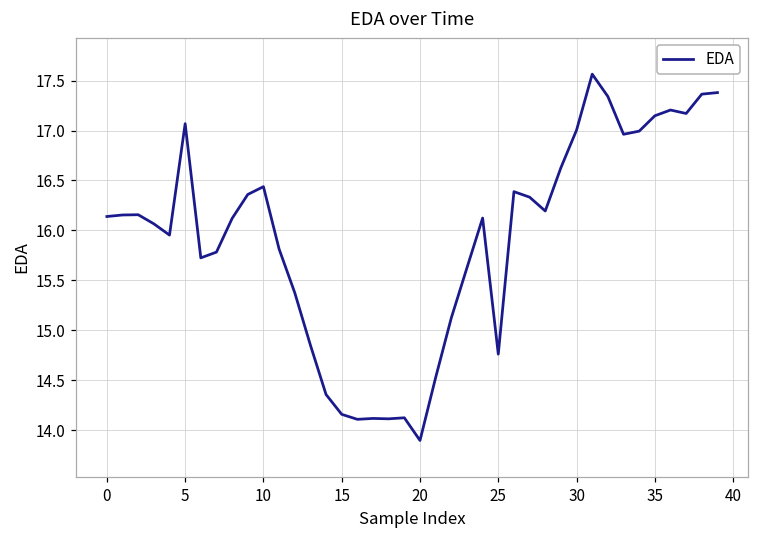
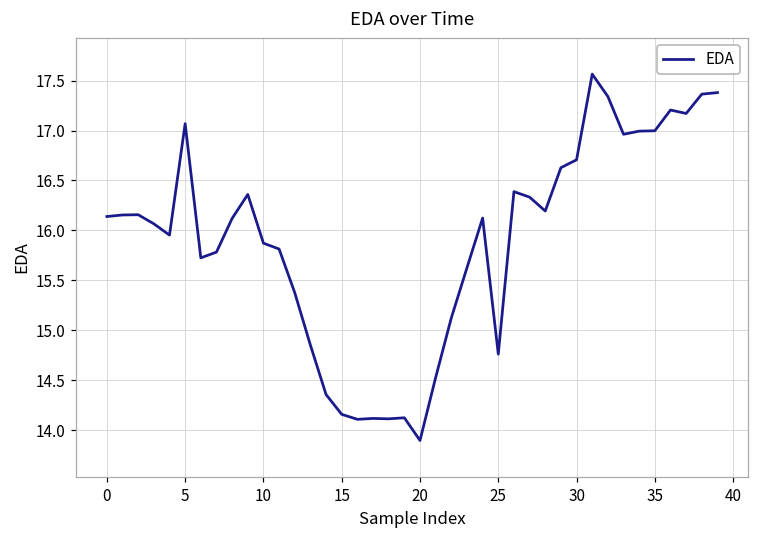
10: 16.4 -> 15.9
30: 17.0 -> 16.7
35: 17.1 -> 17.0
